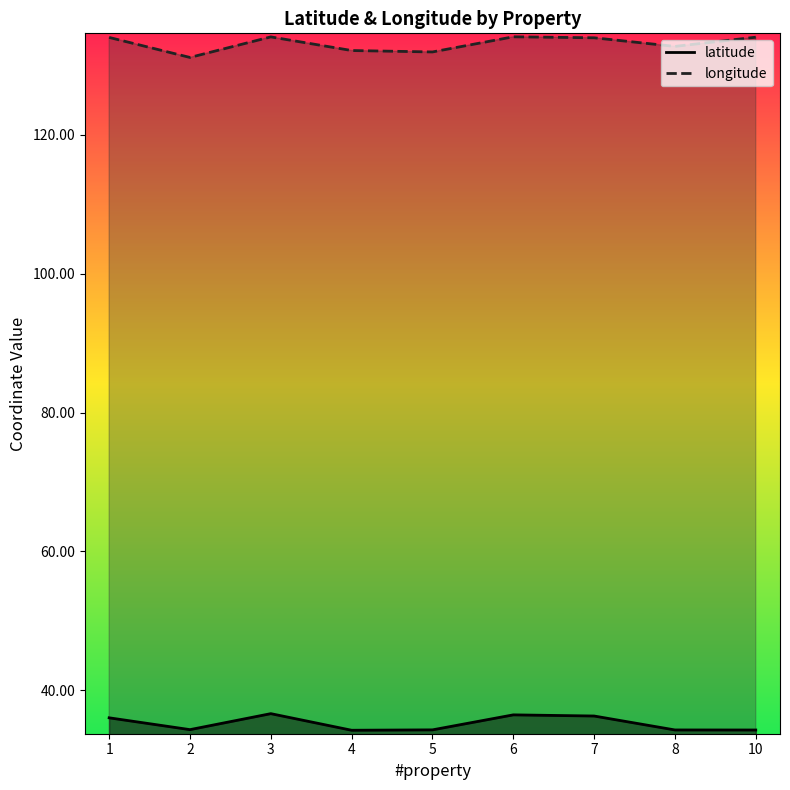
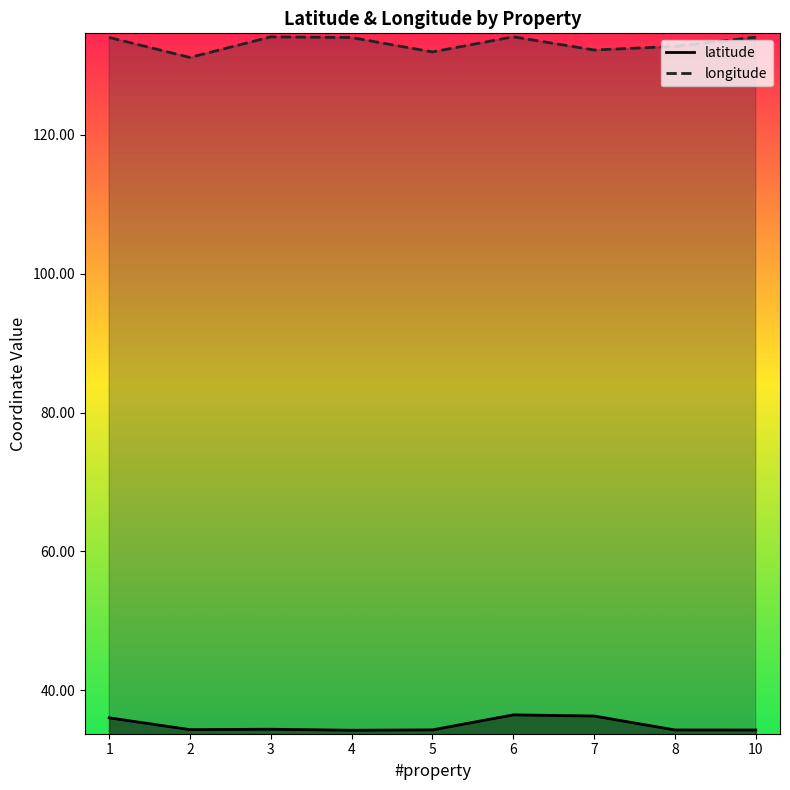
latitude, 3: 37 -> 34
longitude, 4: 132 -> 134
longitude, 7: 134 -> 132
